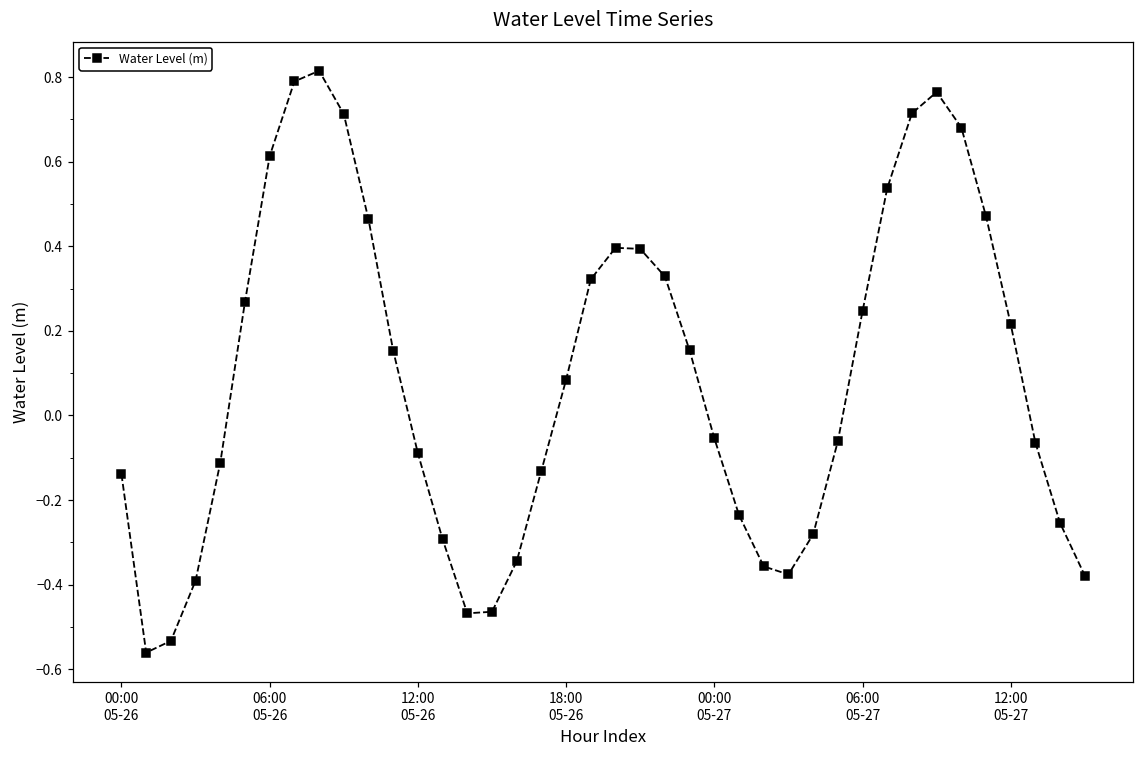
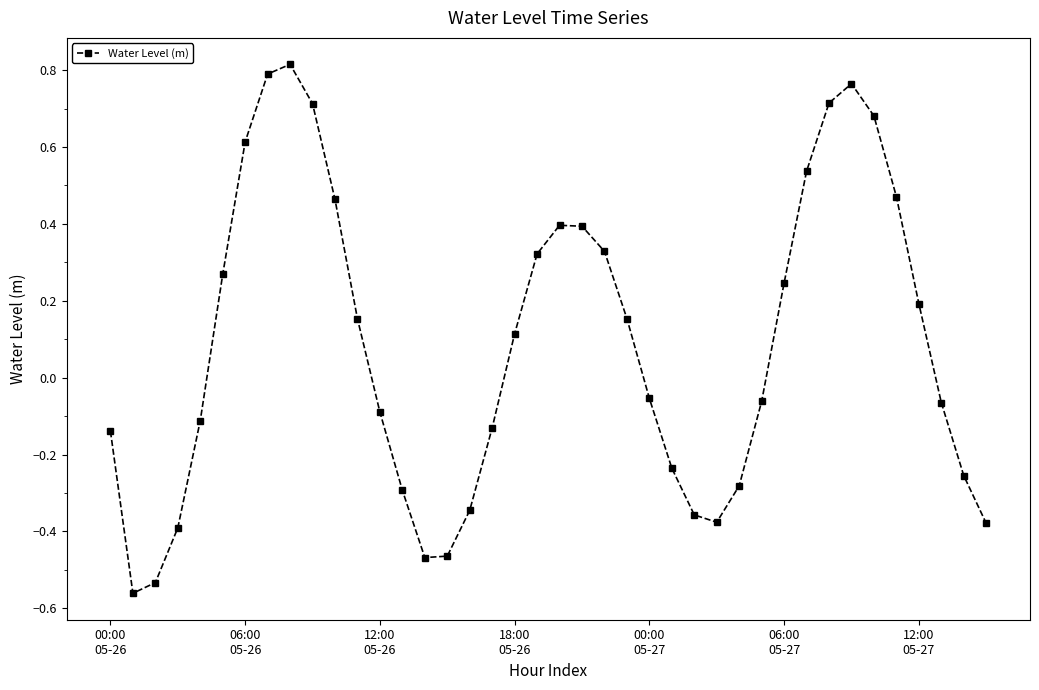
18:00 05-26: 0.08 -> 0.11
12:00 05-27: 0.22 -> 0.19
